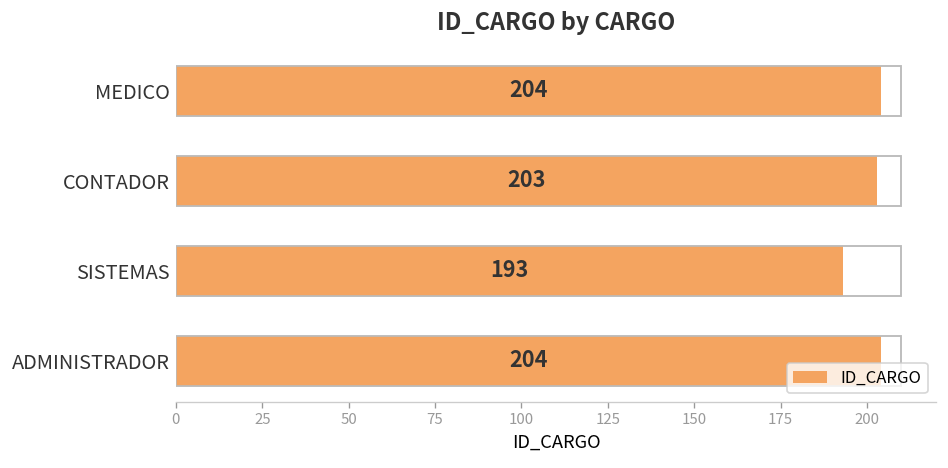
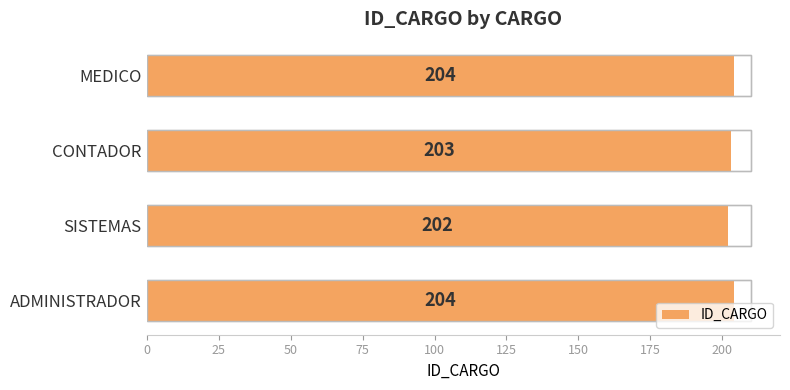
ID_CARGO, SISTEMAS: 193 -> 202
